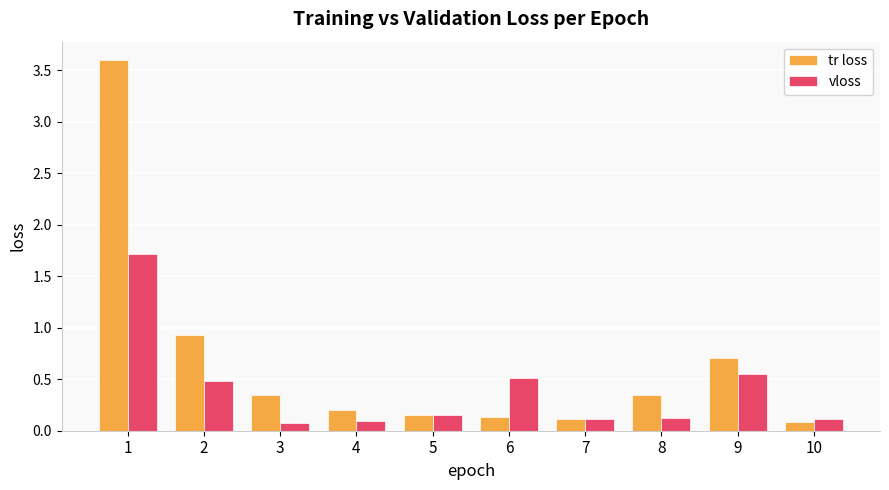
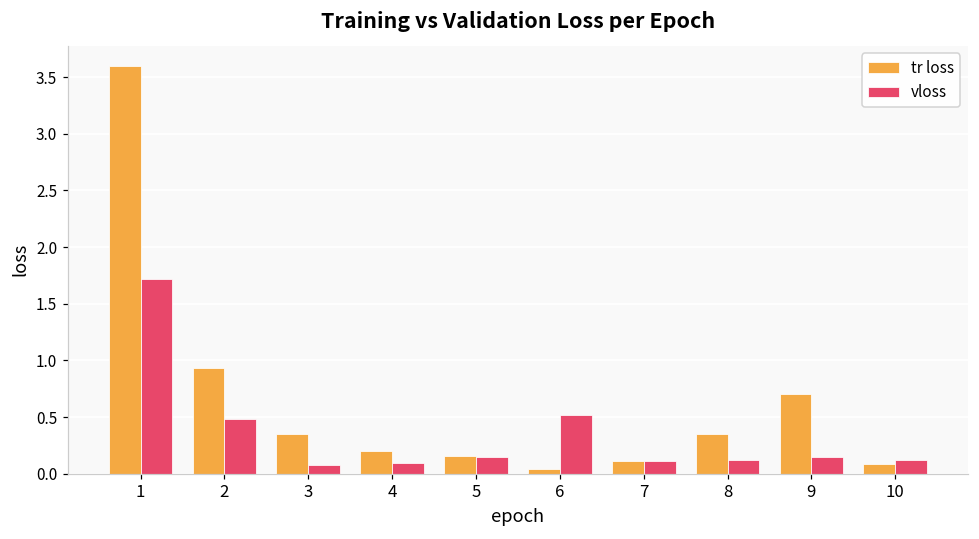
tr loss, 6: 0.13 -> 0.04
vloss, 9: 0.55 -> 0.15
